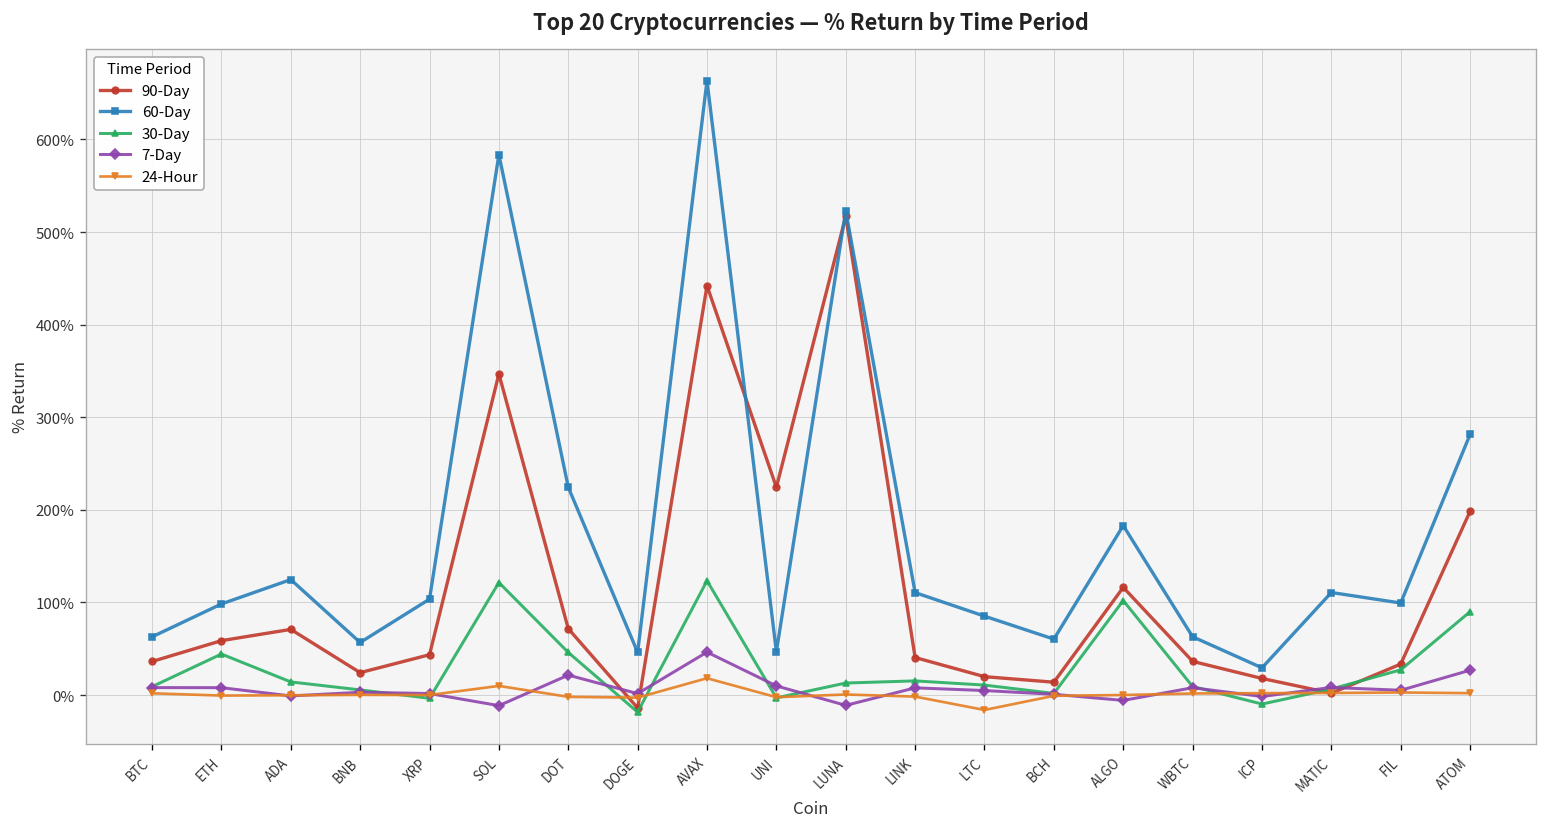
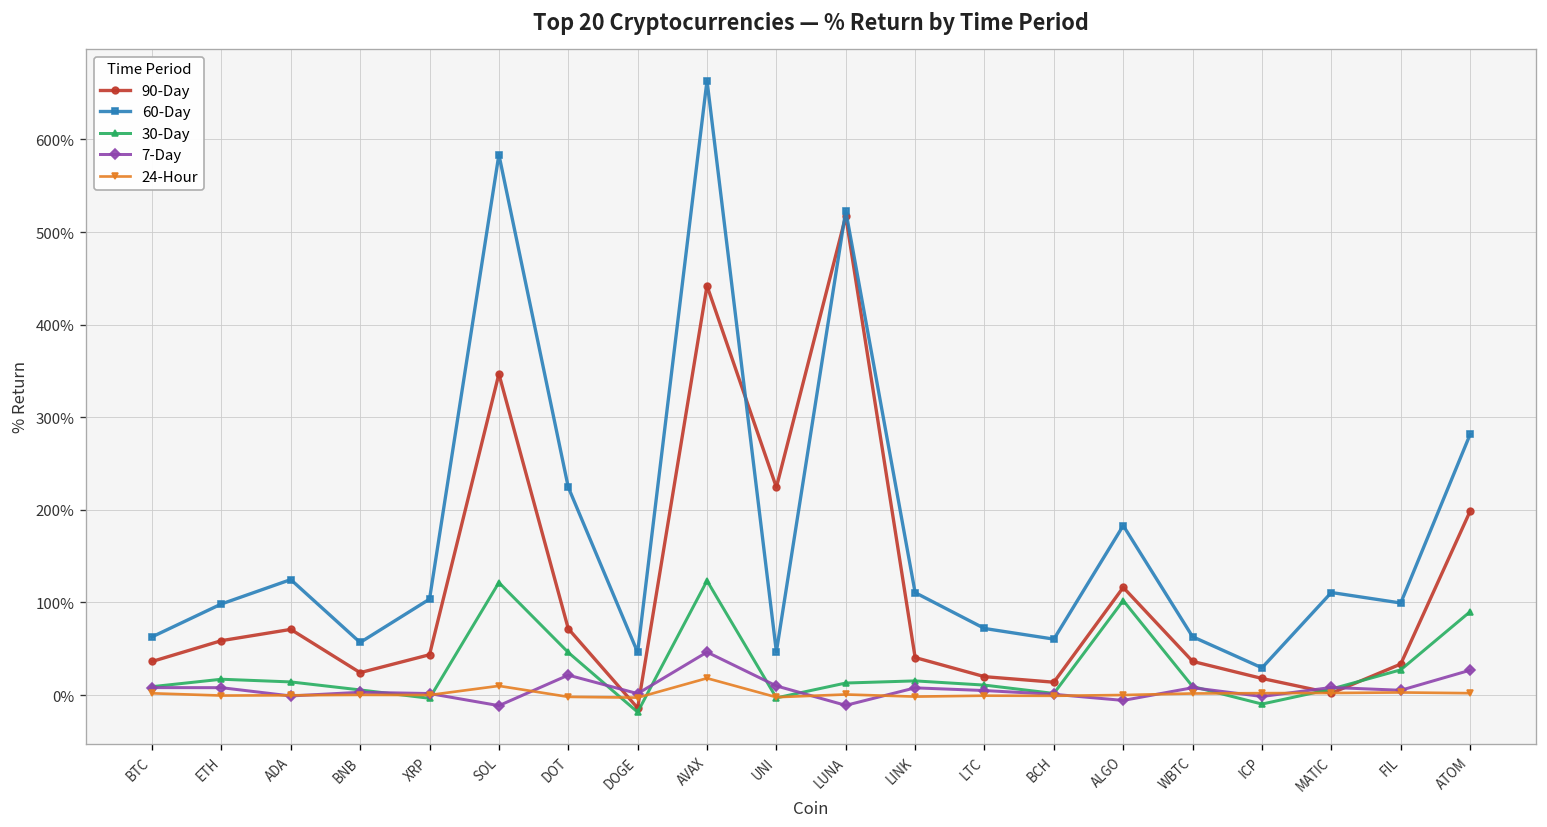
30-Day, ETH: 40% -> 20%
60-Day, LTC: 90% -> 70%
24-Hour, LTC: -20% -> 0%
